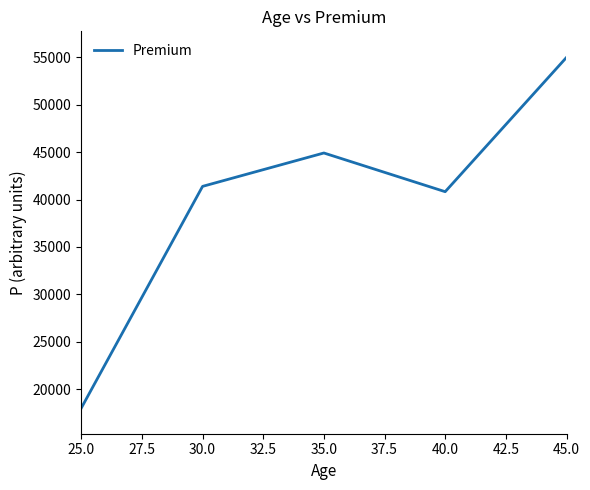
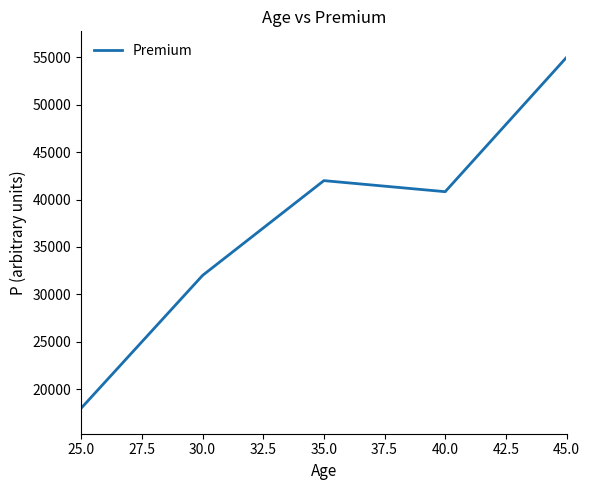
30.0: 41000 -> 32000
35.0: 45000 -> 42000
